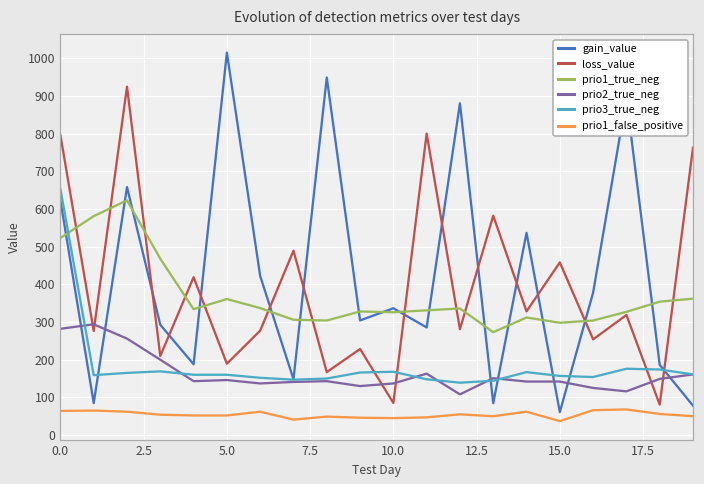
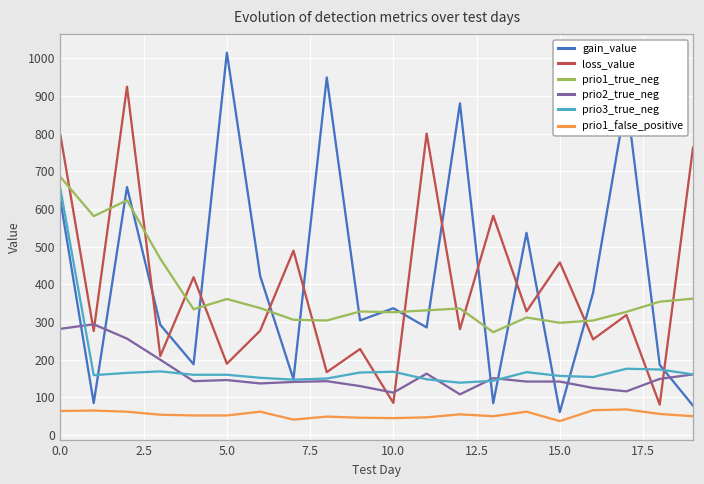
prio1_true_neg, 0.0: 520 -> 690
prio2_true_neg, 10.0: 140 -> 110
